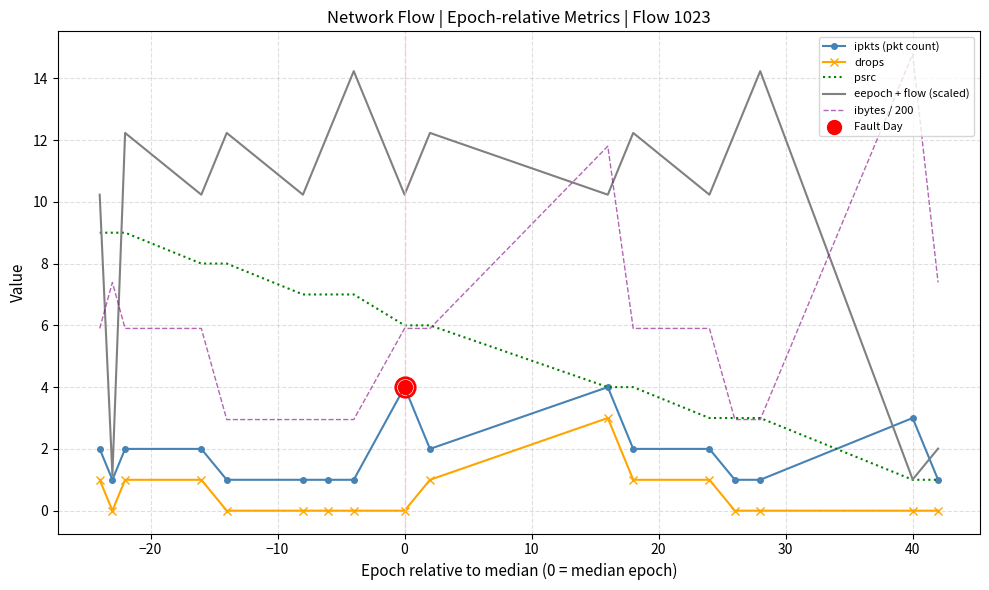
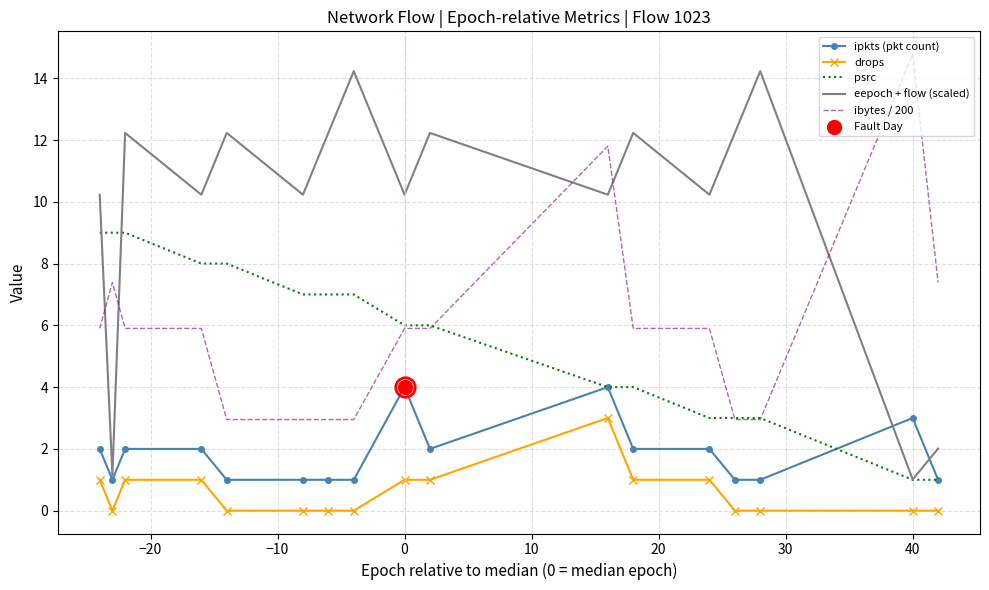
drops, 0: 0 -> 1
